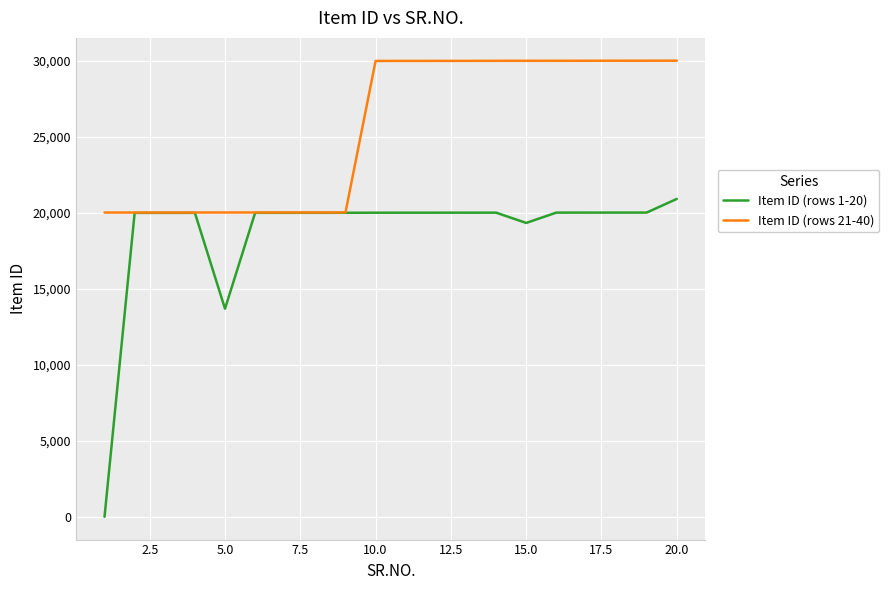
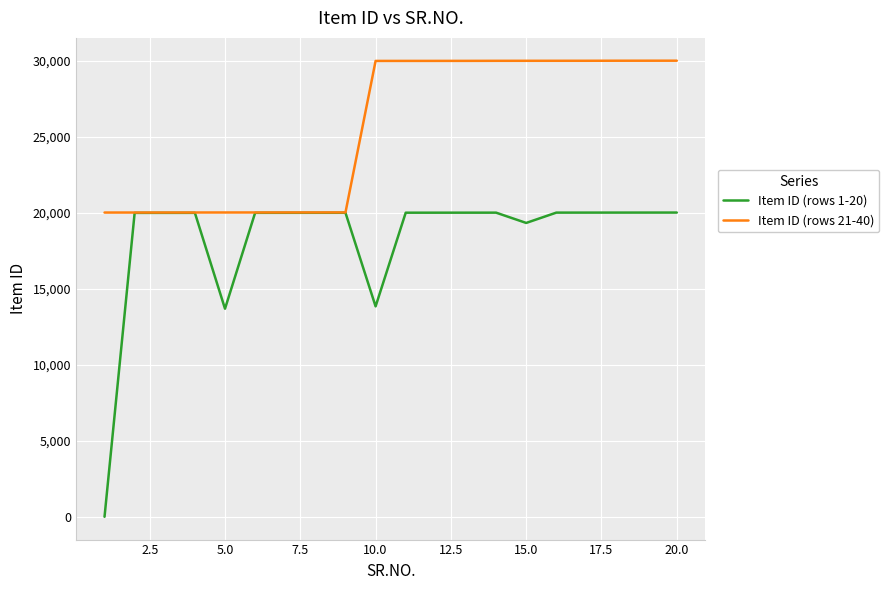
Item ID (rows 1-20), 10.0: 20,000 -> 13,800
Item ID (rows 1-20), 20.0: 20,900 -> 20,000
